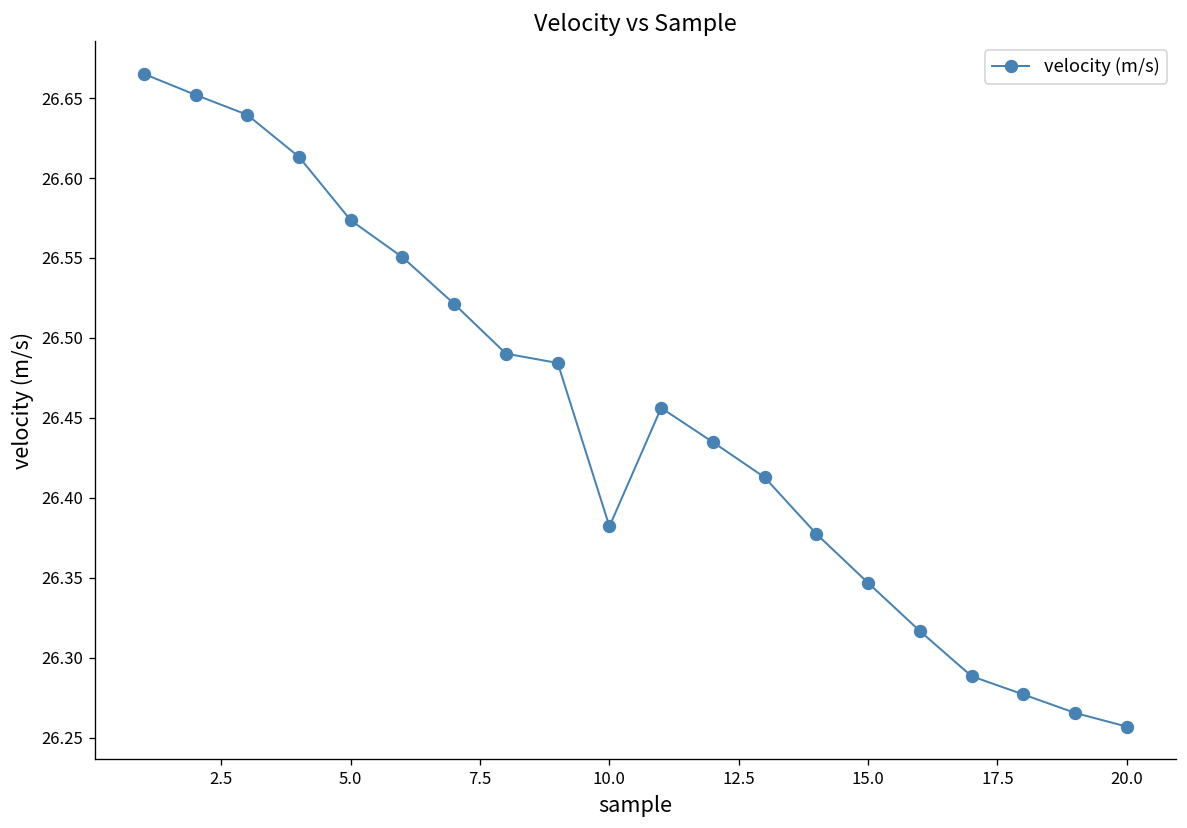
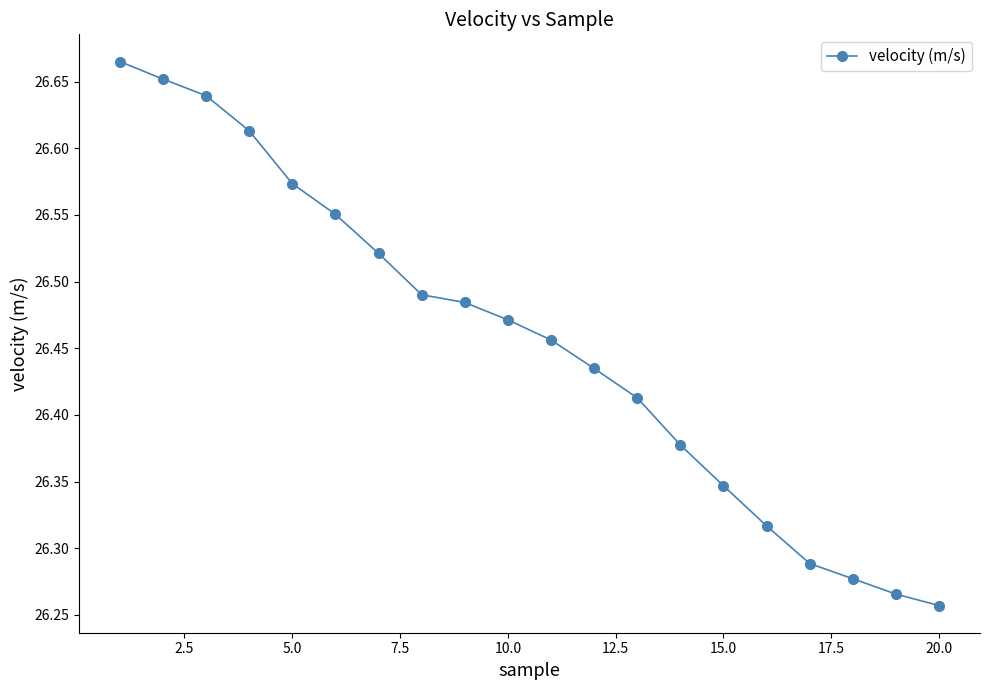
10.0: 26.382 -> 26.471
